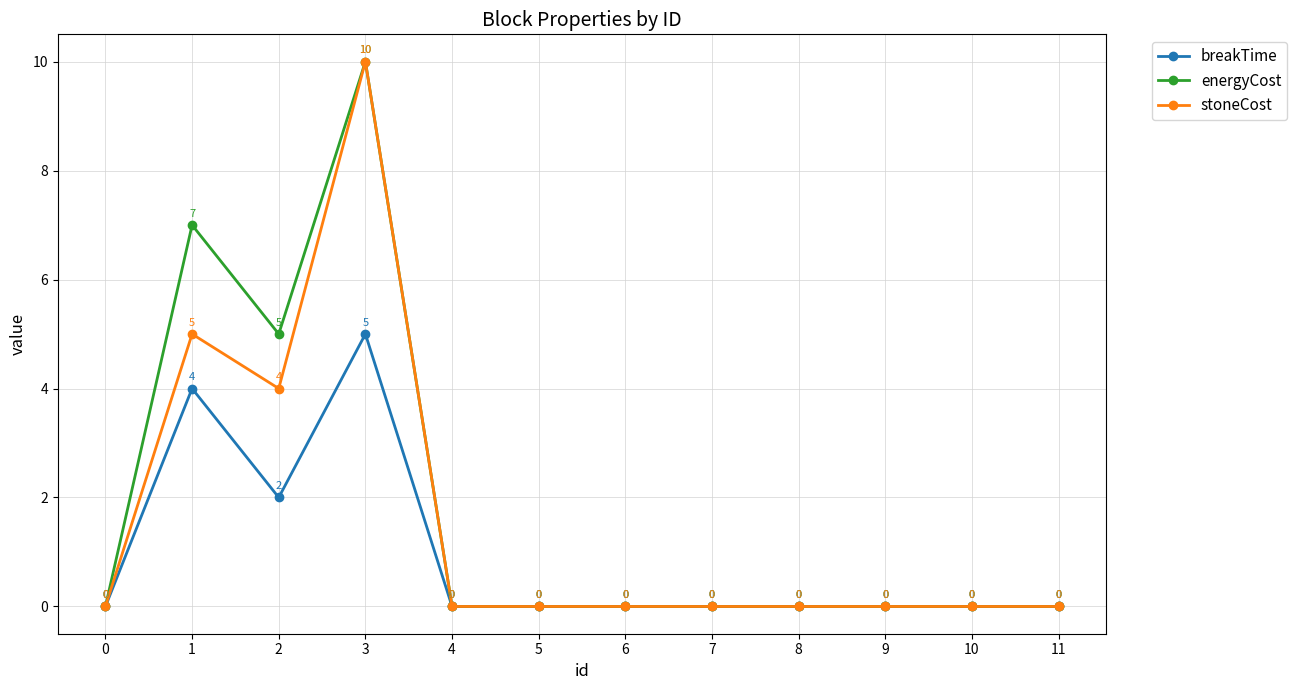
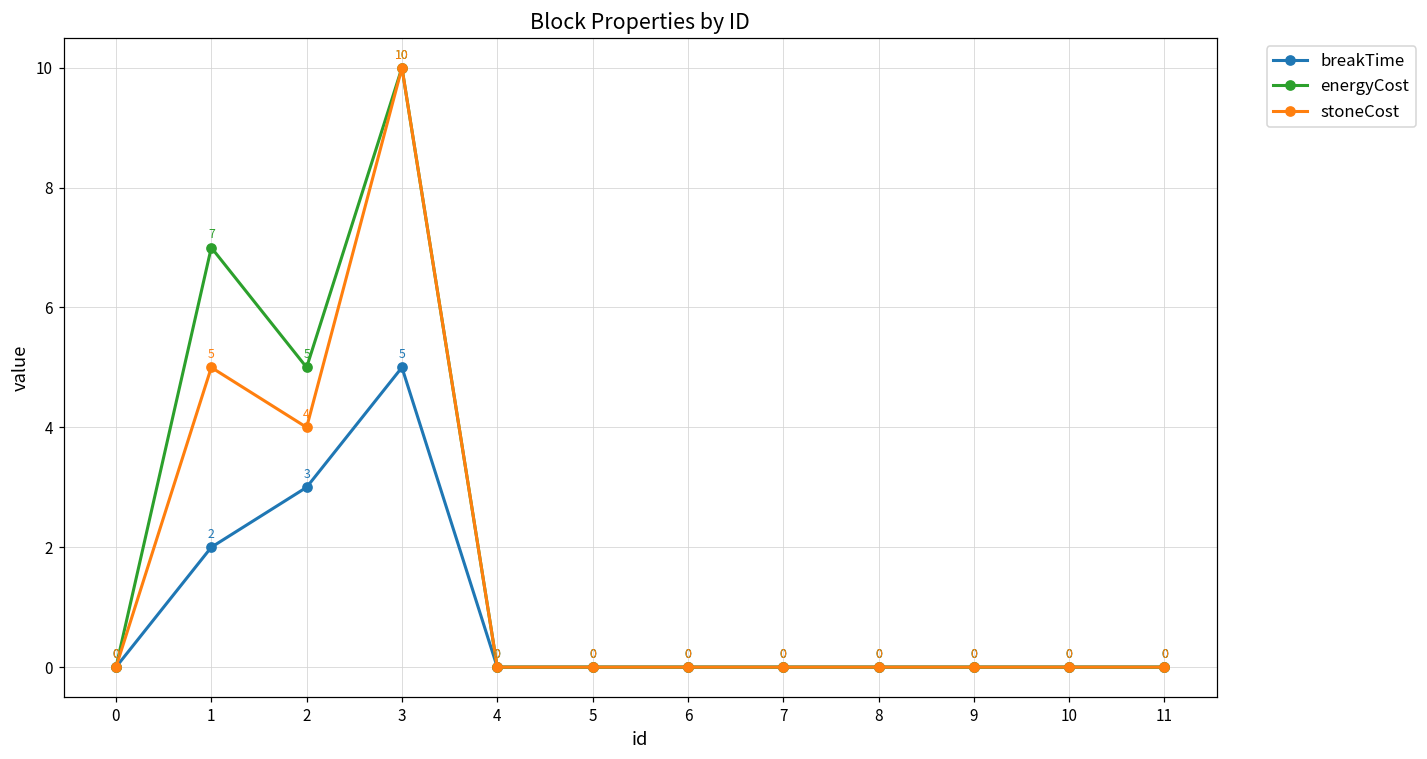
breakTime, 1: 4 -> 2
breakTime, 2: 2 -> 3
